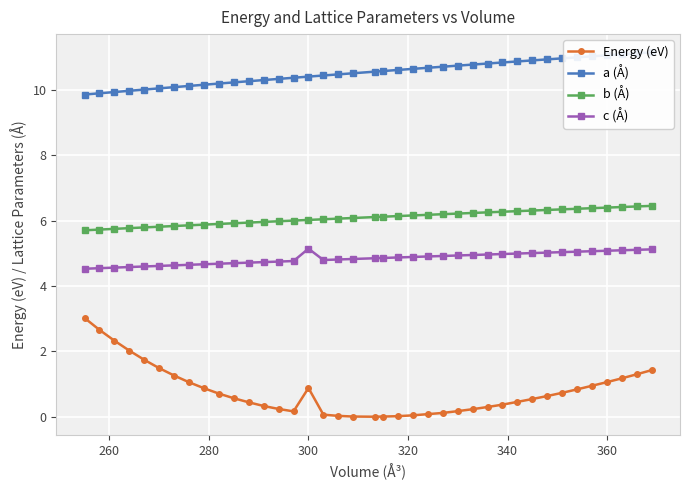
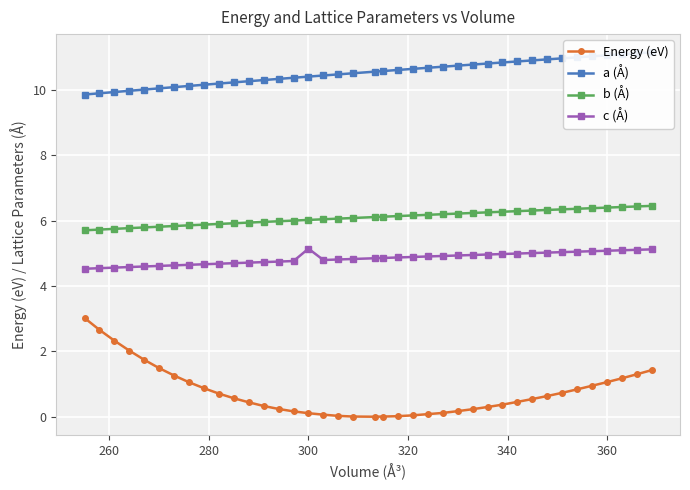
Energy (eV), 300: 0.9 -> 0.1
